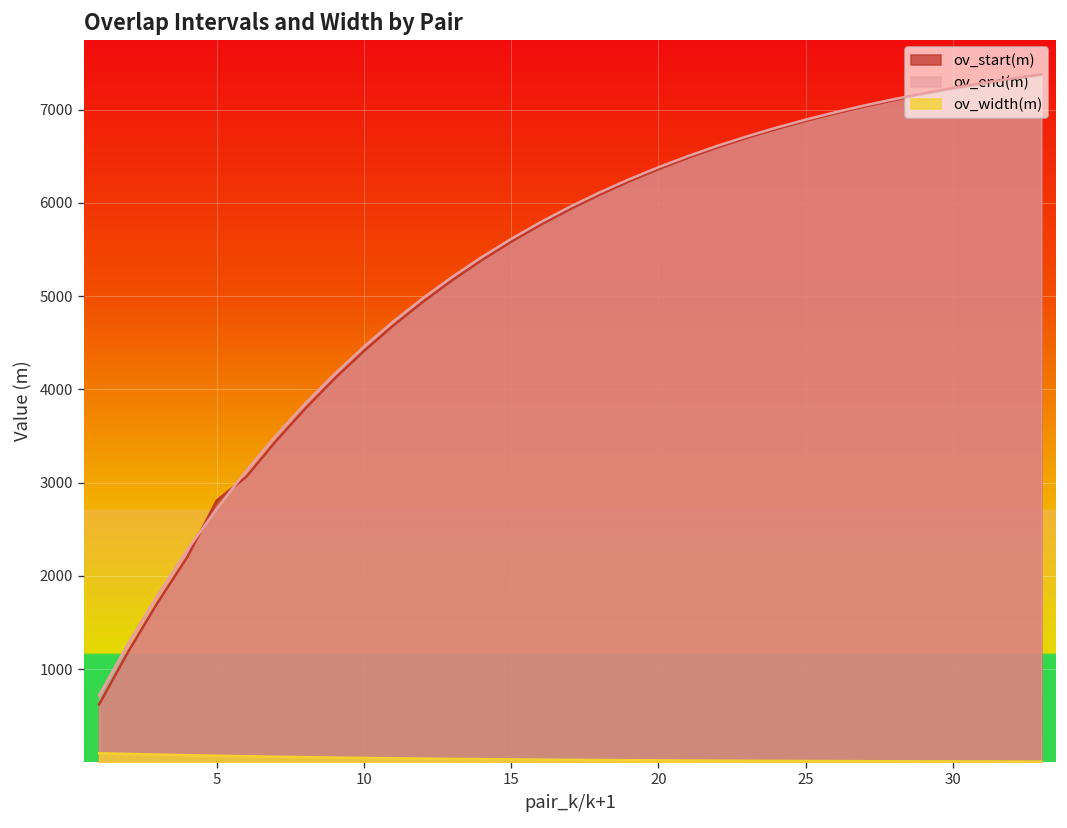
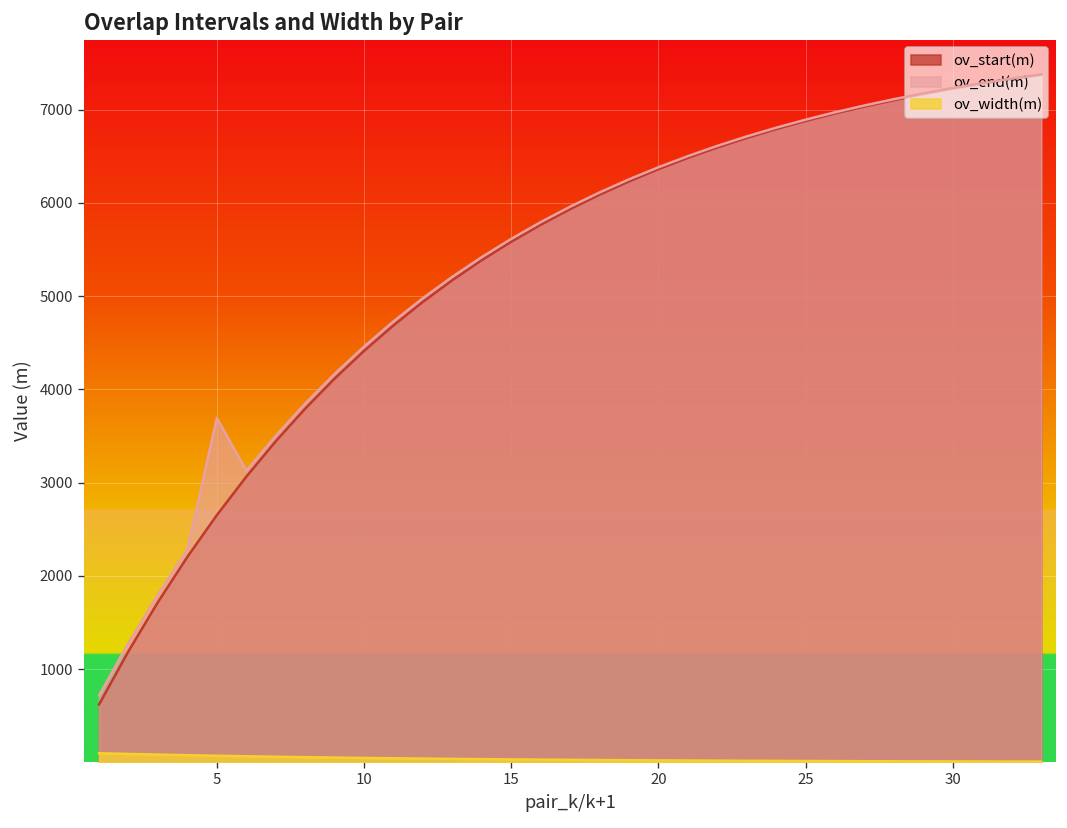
ov_start(m), 5: 2800 -> 2700
ov_end(m), 5: 2700 -> 3700
